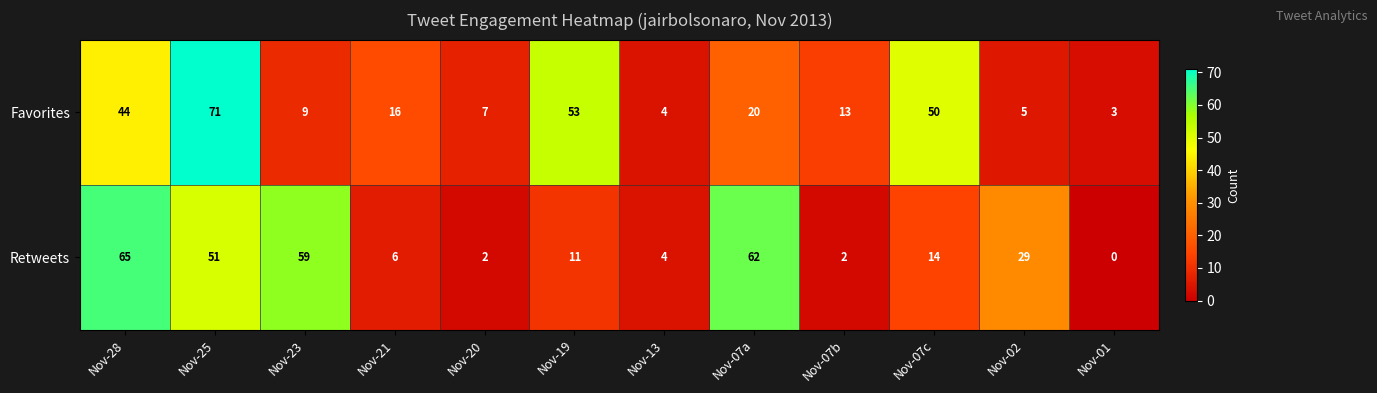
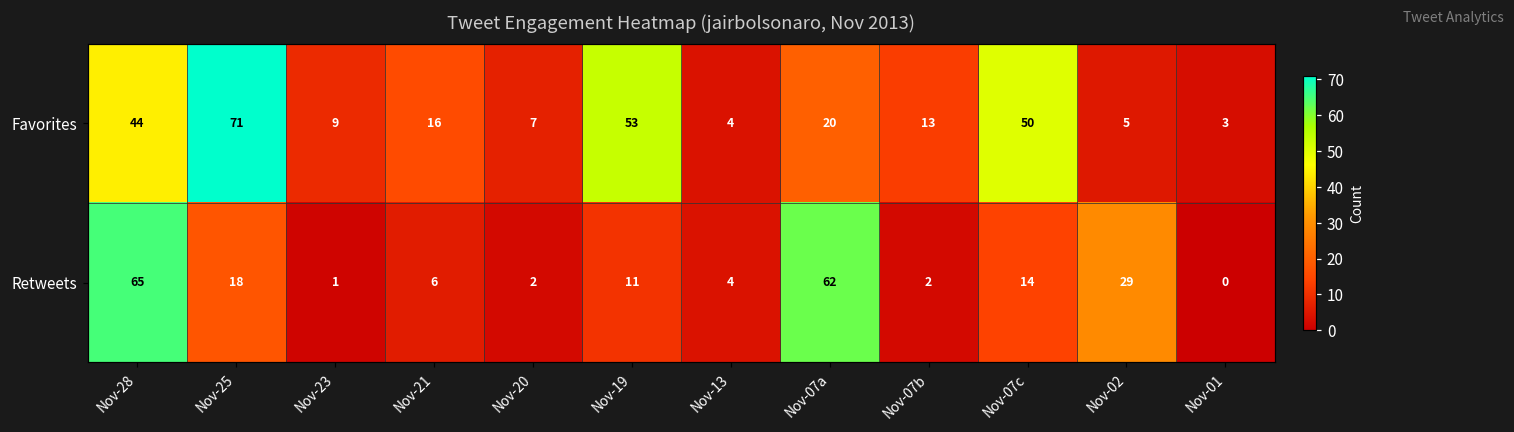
Retweets, Nov-25: 51 -> 18
Retweets, Nov-23: 59 -> 1
